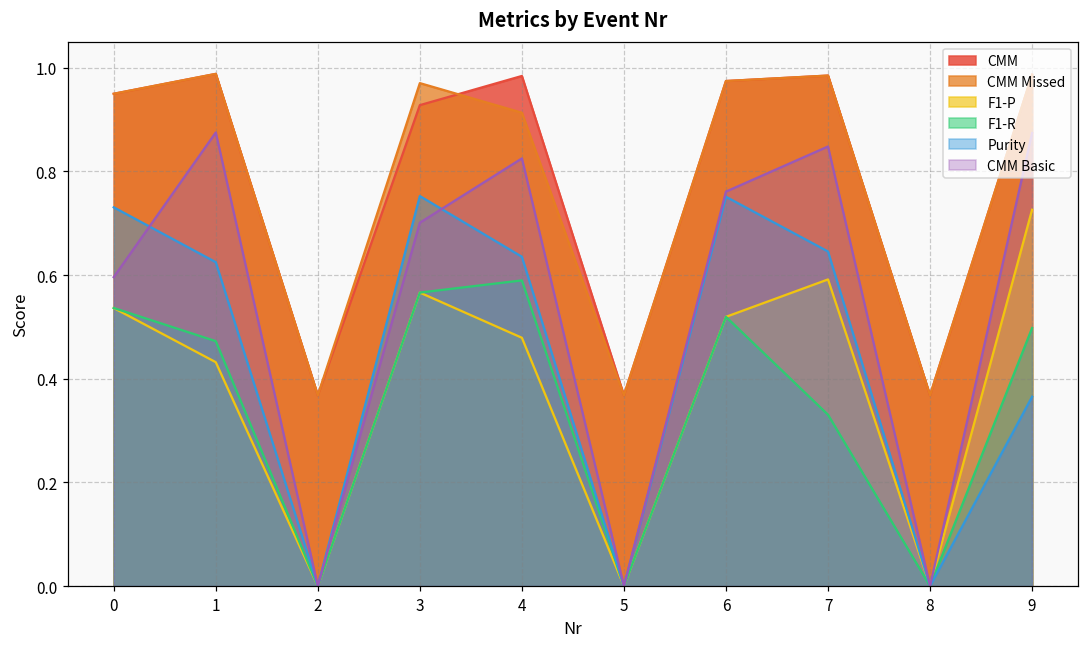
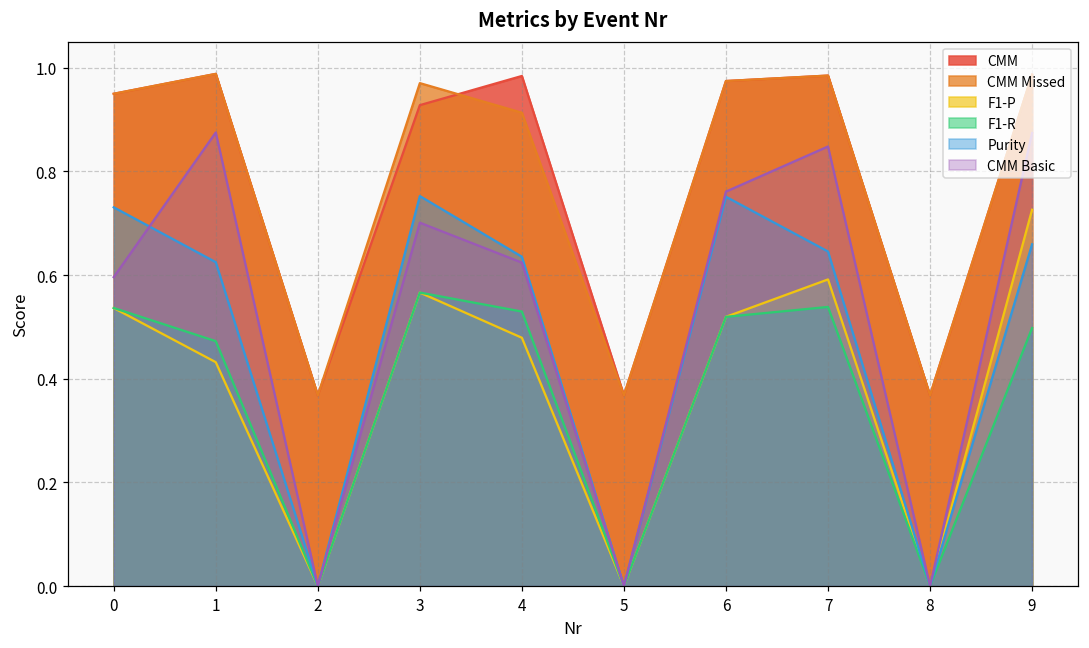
F1-R, 4: 0.59 -> 0.53
CMM Basic, 4: 0.83 -> 0.62
F1-R, 7: 0.33 -> 0.54
Purity, 9: 0.37 -> 0.66
